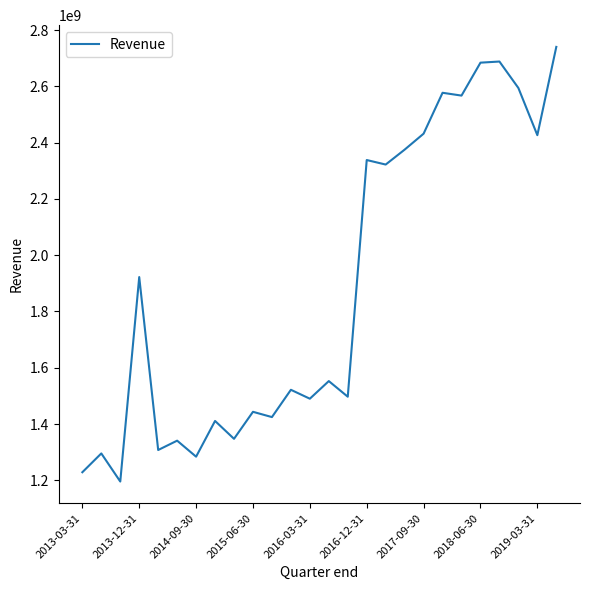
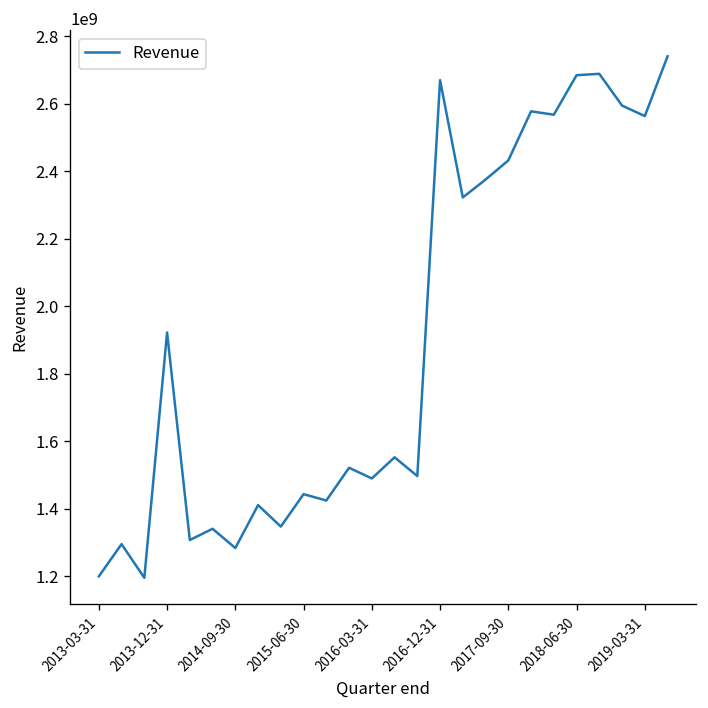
2013-03-31: 1230000000 -> 1200000000
2016-12-31: 2340000000 -> 2670000000
2019-03-31: 2430000000 -> 2560000000
